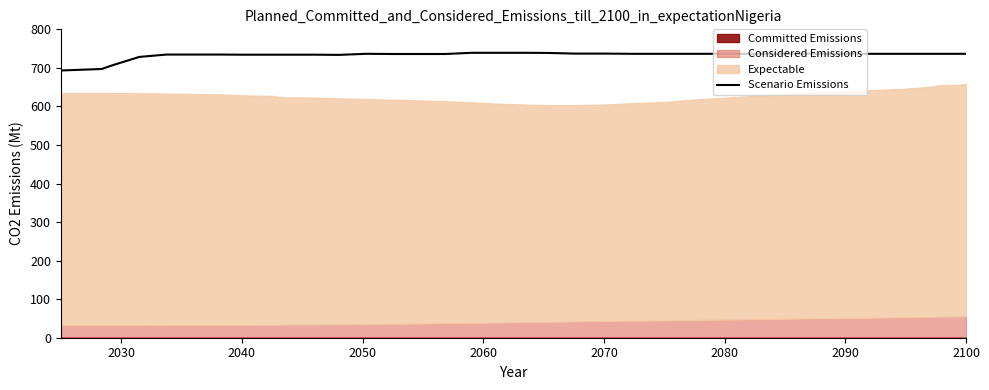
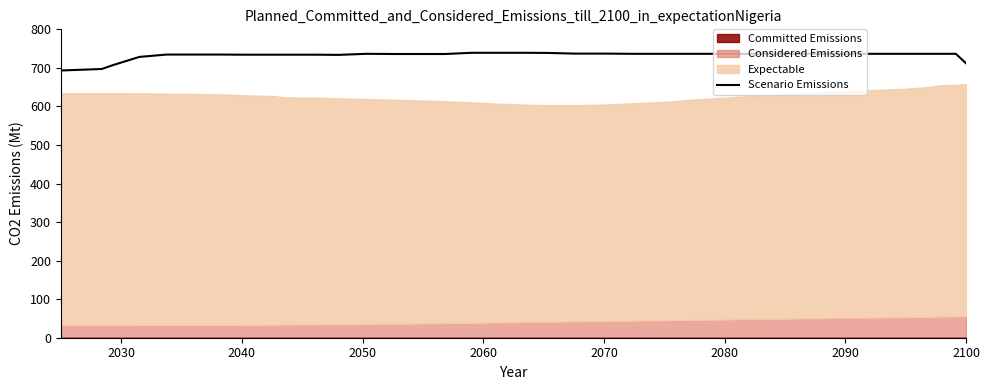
Scenario Emissions, 2100: 740 -> 710
